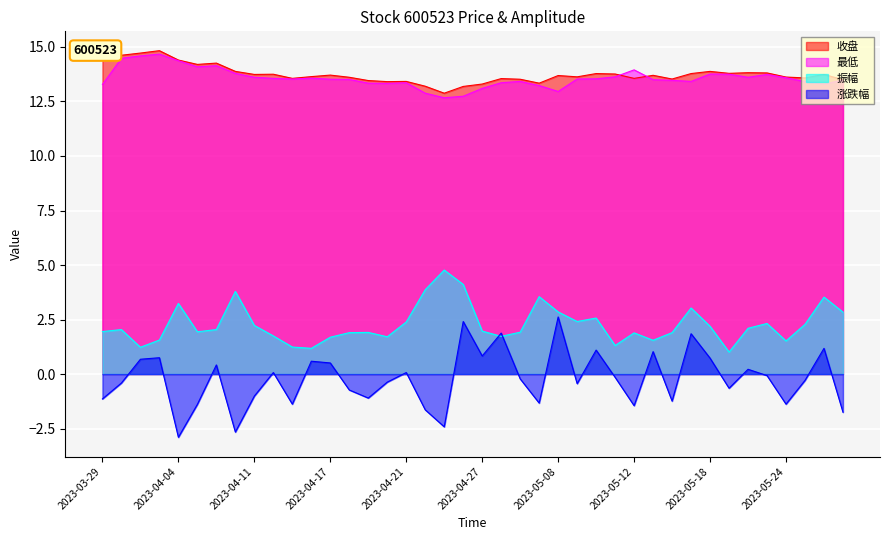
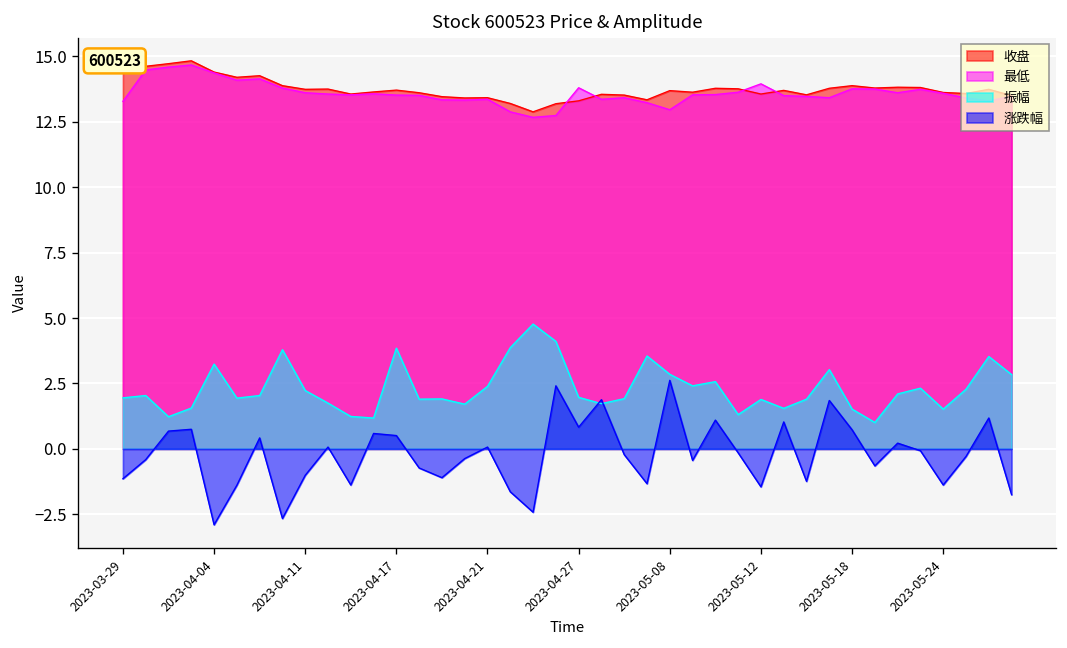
振幅, 2023-04-17: 1.7 -> 3.9
最低, 2023-04-27: 13.1 -> 13.8
振幅, 2023-05-18: 2.2 -> 1.5
